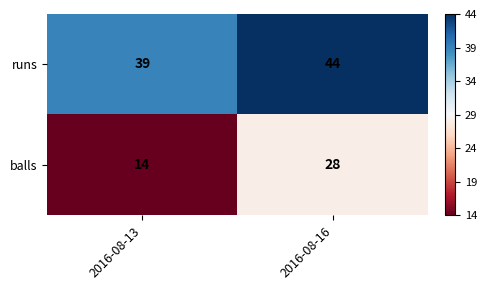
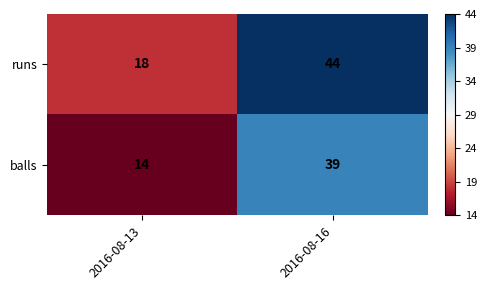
runs, 2016-08-13: 39 -> 18
balls, 2016-08-16: 28 -> 39
